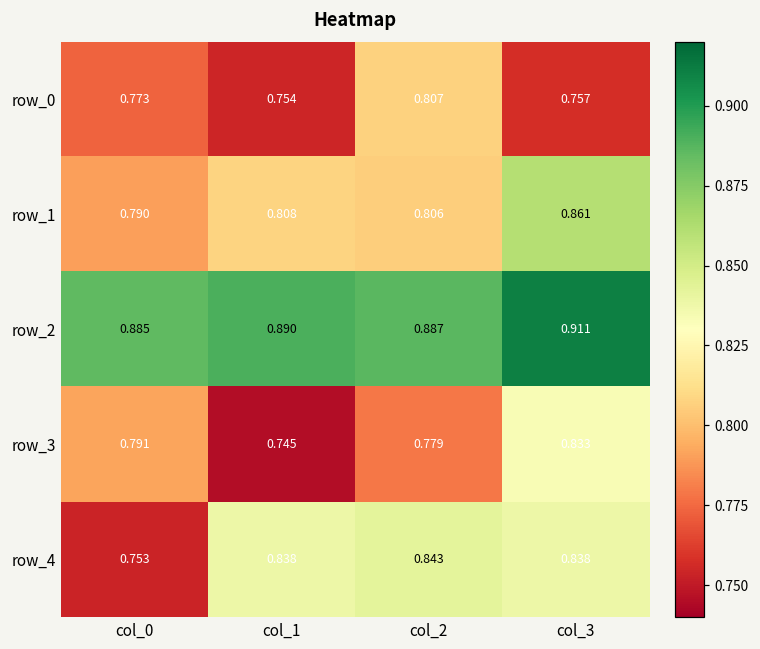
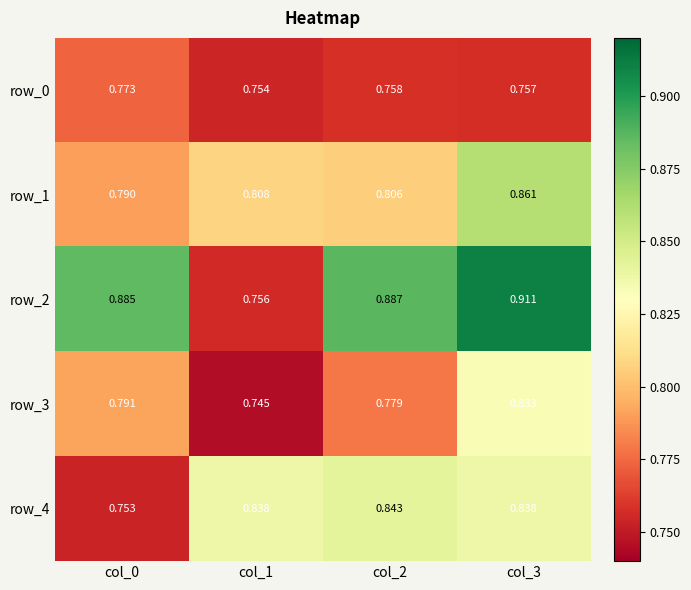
row_0, col_2: 0.807 -> 0.758
row_2, col_1: 0.890 -> 0.756
